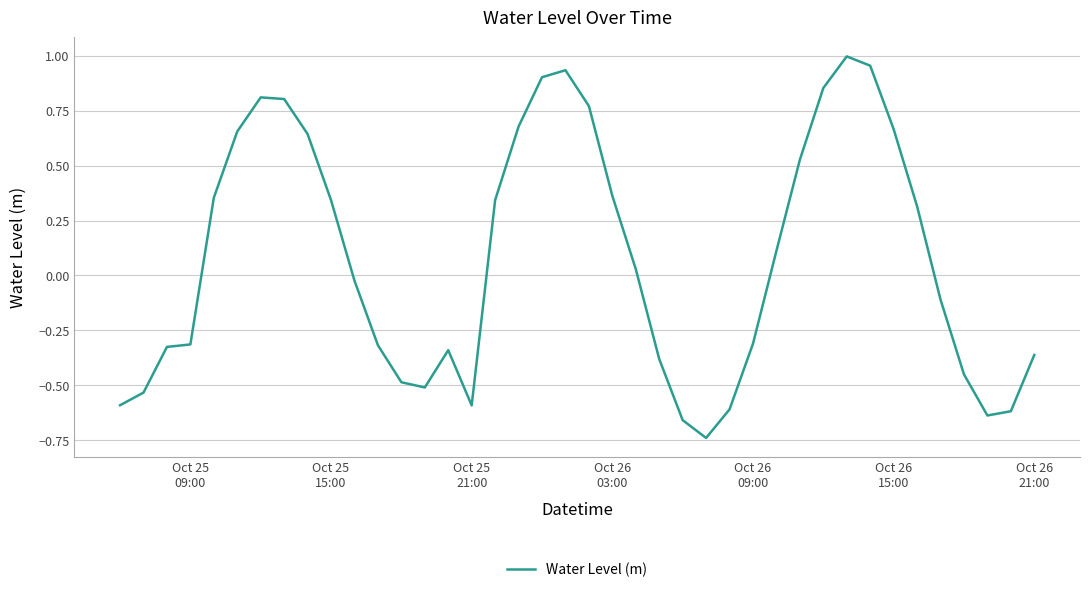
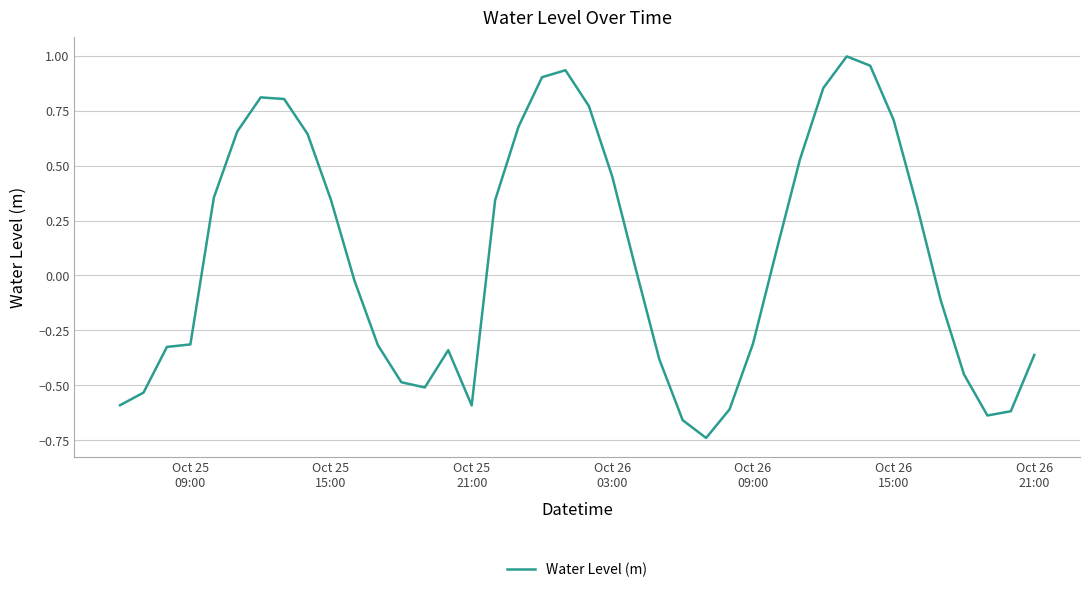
Oct 26 03:00: 0.36 -> 0.45
Oct 26 15:00: 0.67 -> 0.71
